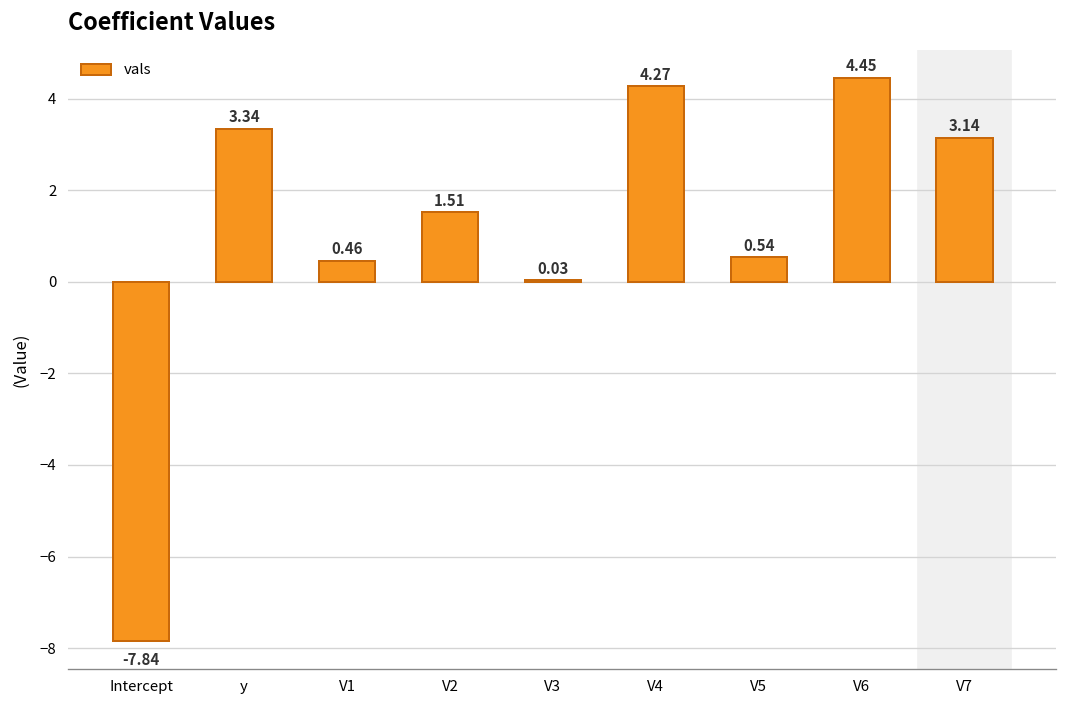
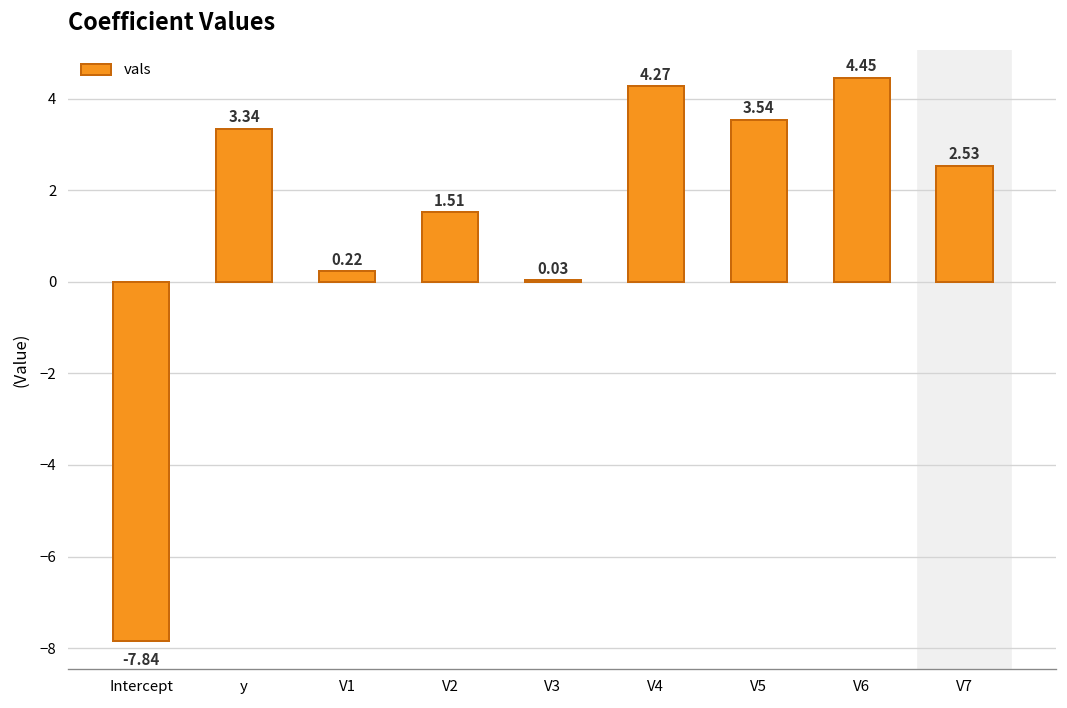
V1: 0.46 -> 0.22
V5: 0.54 -> 3.54
V7: 3.14 -> 2.53
